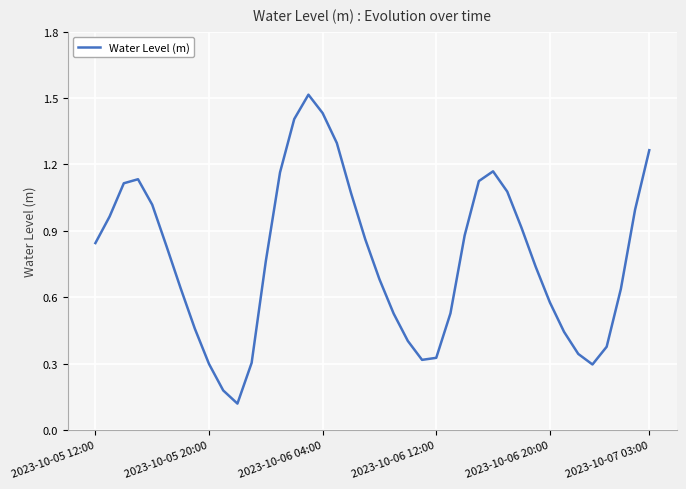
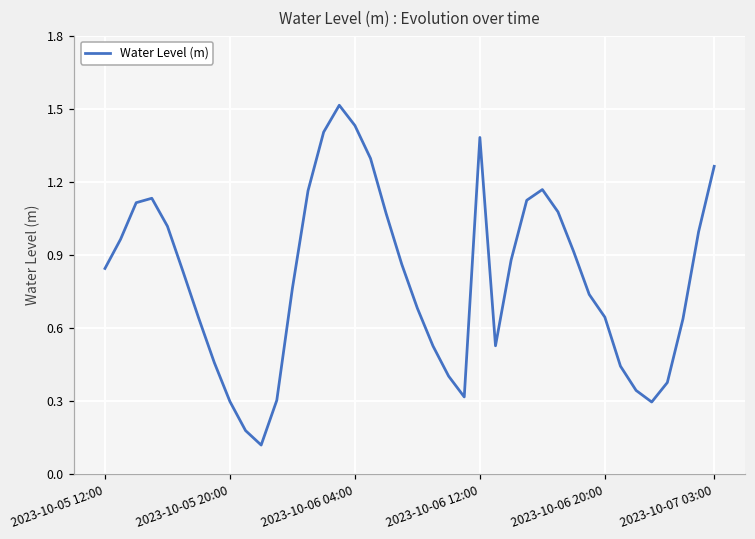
2023-10-06 12:00: 0.33 -> 1.38
2023-10-06 20:00: 0.58 -> 0.64
